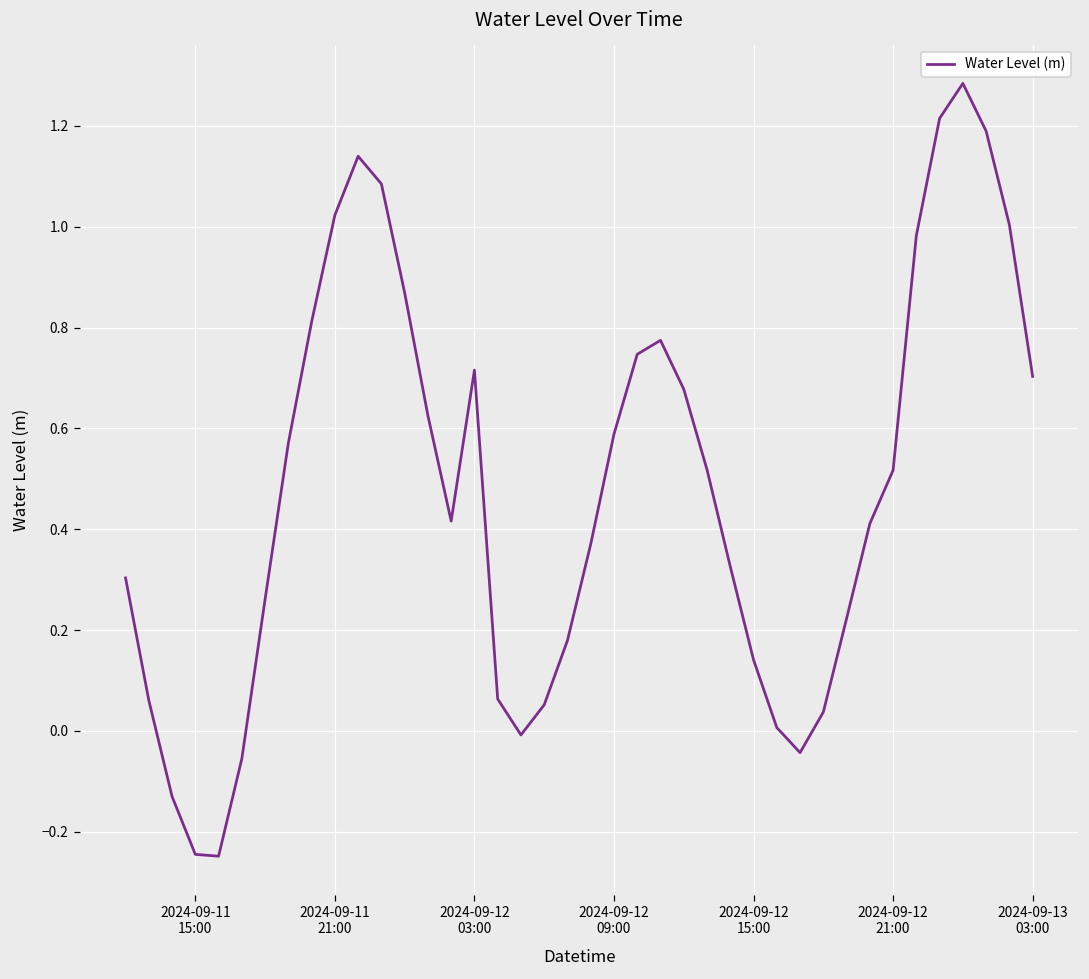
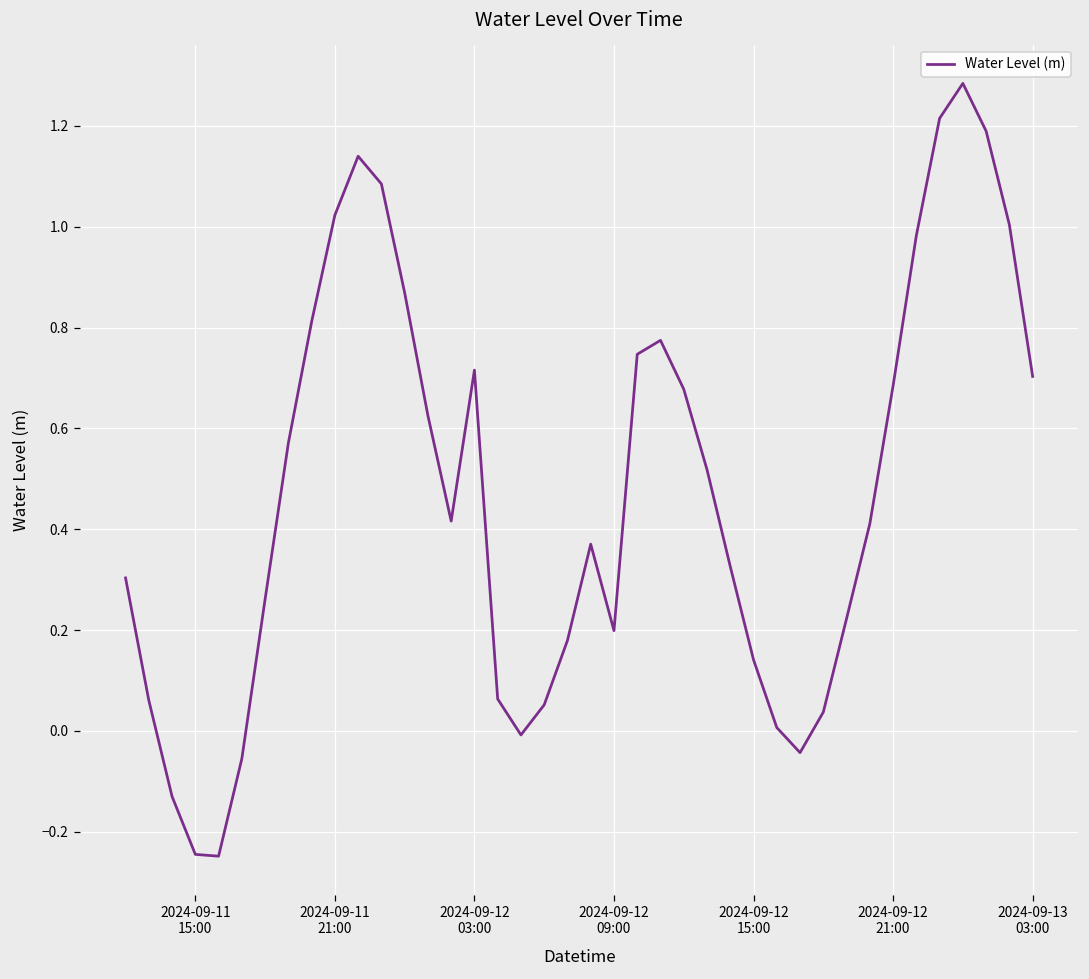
2024-09-12 09:00: 0.59 -> 0.20
2024-09-12 21:00: 0.52 -> 0.68
